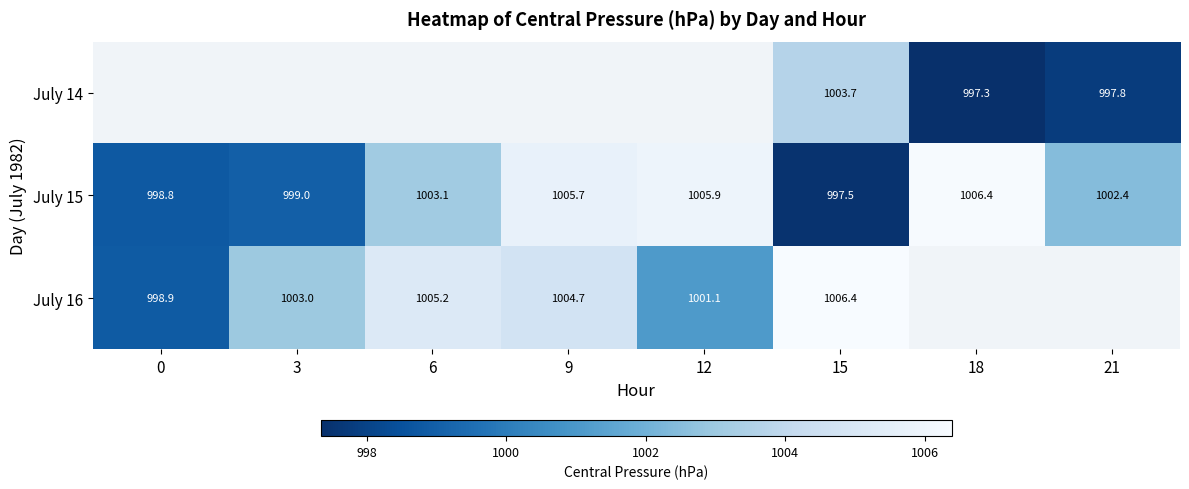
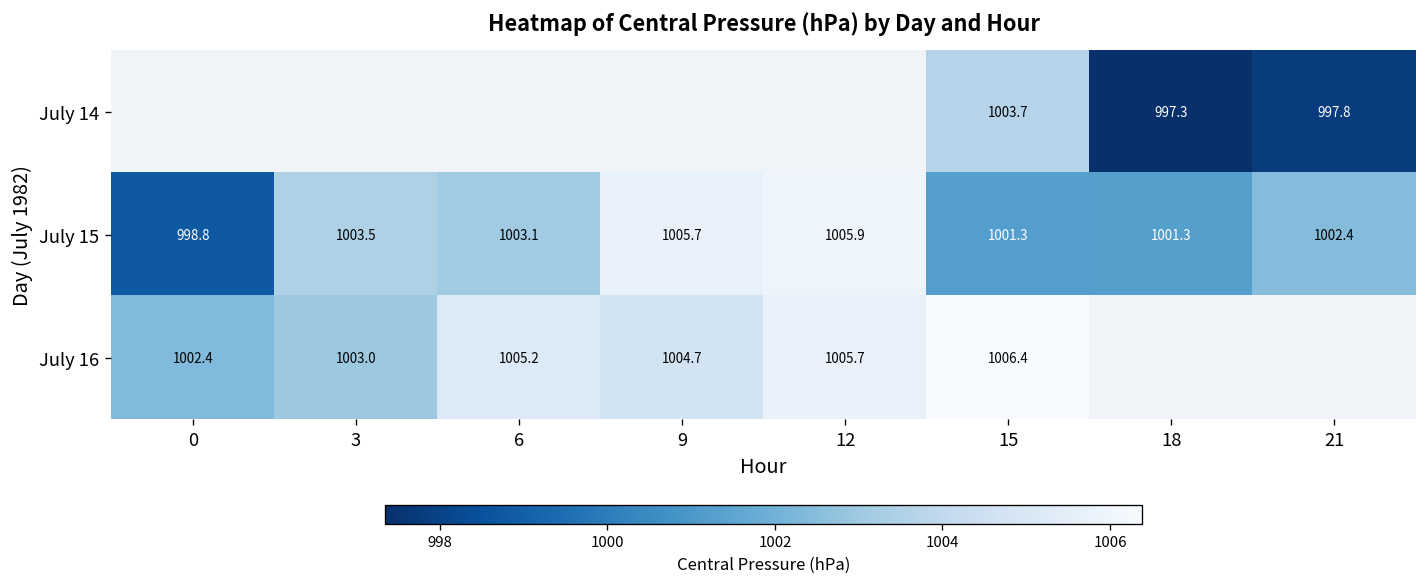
July 15, 3: 999.0 -> 1003.5
July 15, 15: 997.5 -> 1001.3
July 15, 18: 1006.4 -> 1001.3
July 16, 0: 998.9 -> 1002.4
July 16, 12: 1001.1 -> 1005.7
